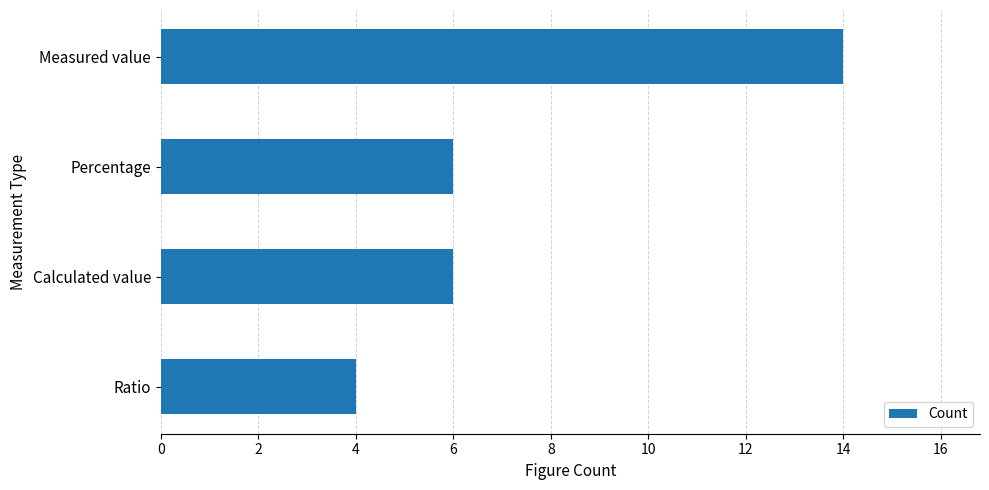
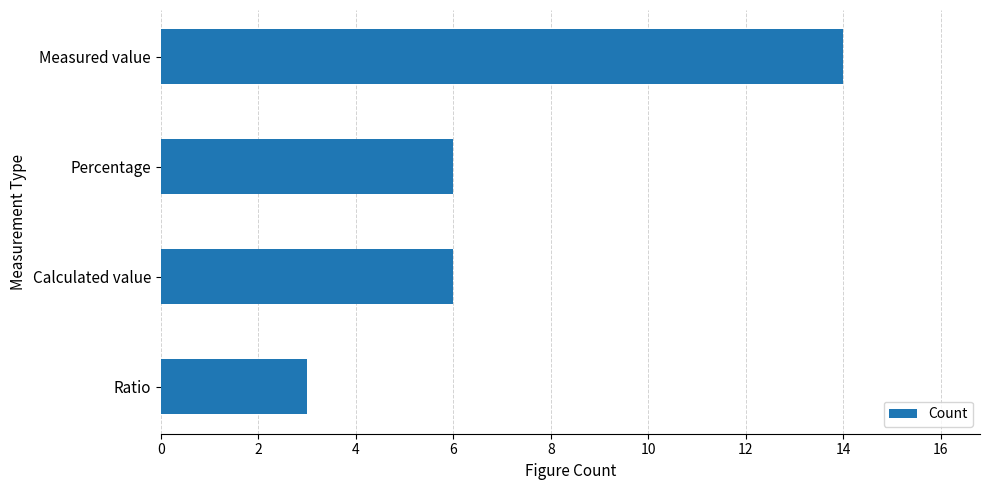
Ratio: 4 -> 3
